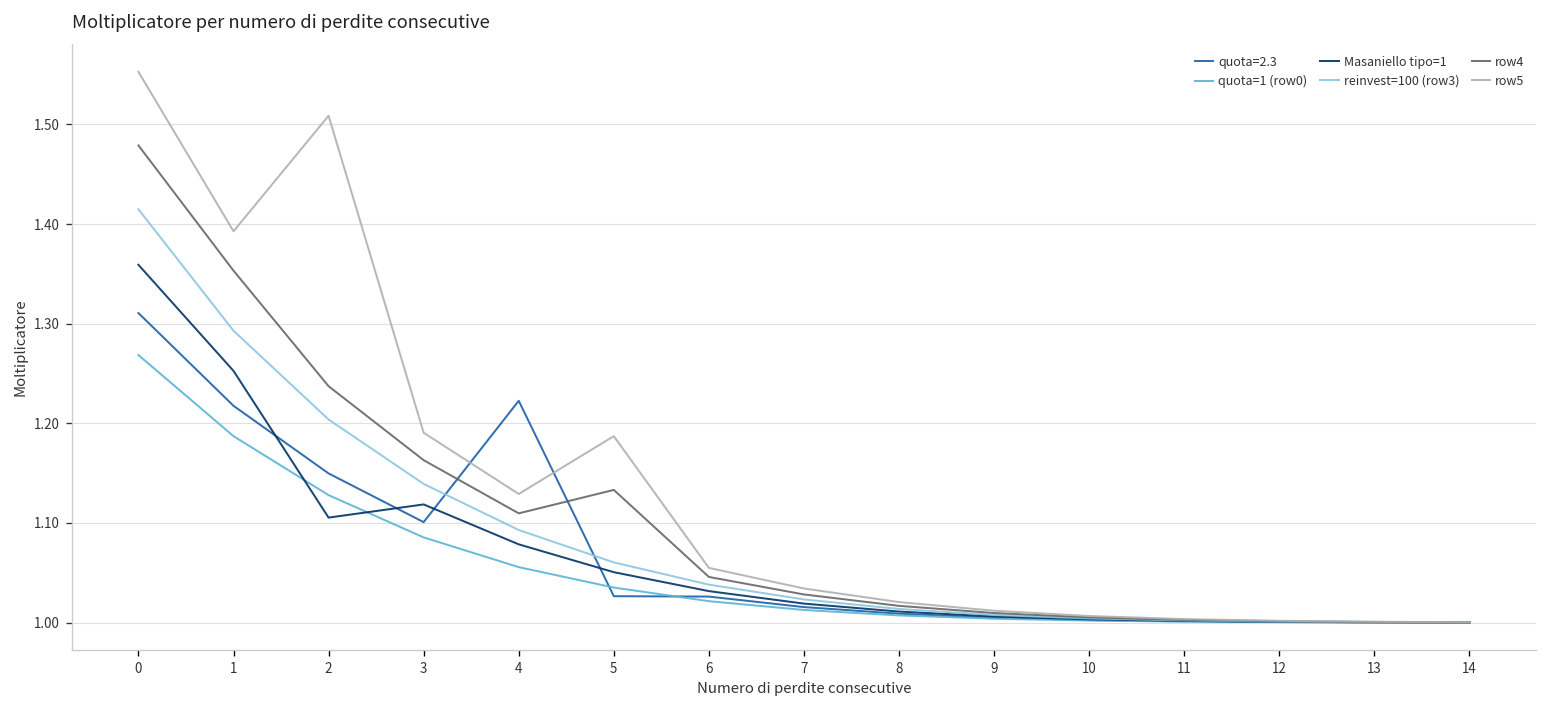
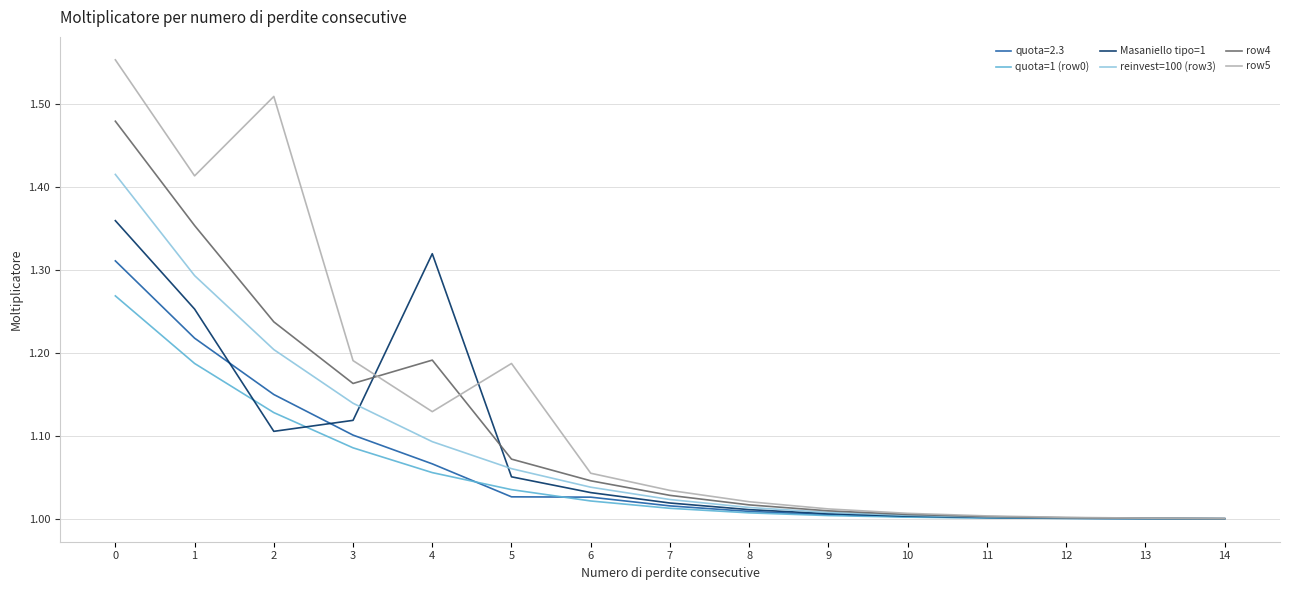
row5, 1: 1.39 -> 1.41
quota=2.3, 4: 1.22 -> 1.07
Masaniello tipo=1, 4: 1.08 -> 1.32
row4, 4: 1.11 -> 1.19
row4, 5: 1.13 -> 1.07
